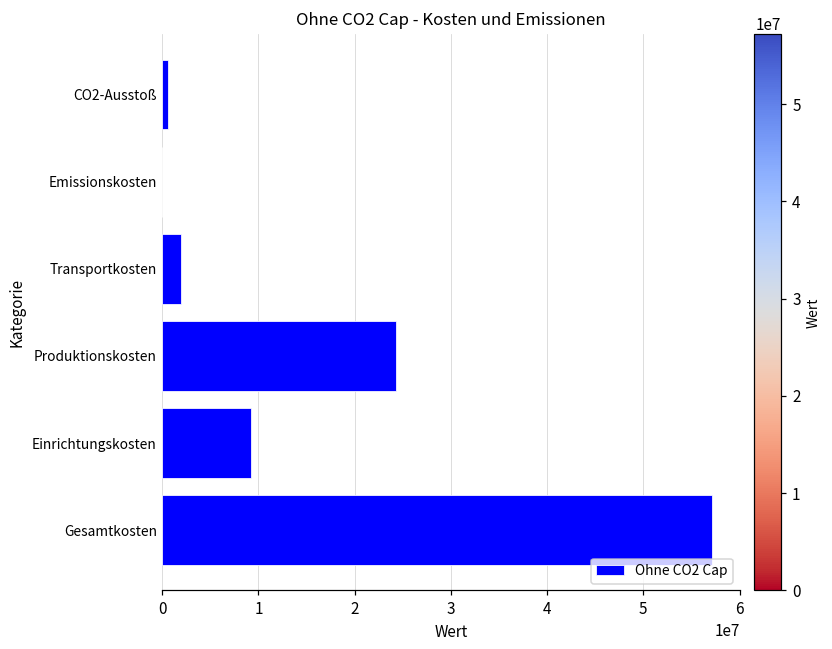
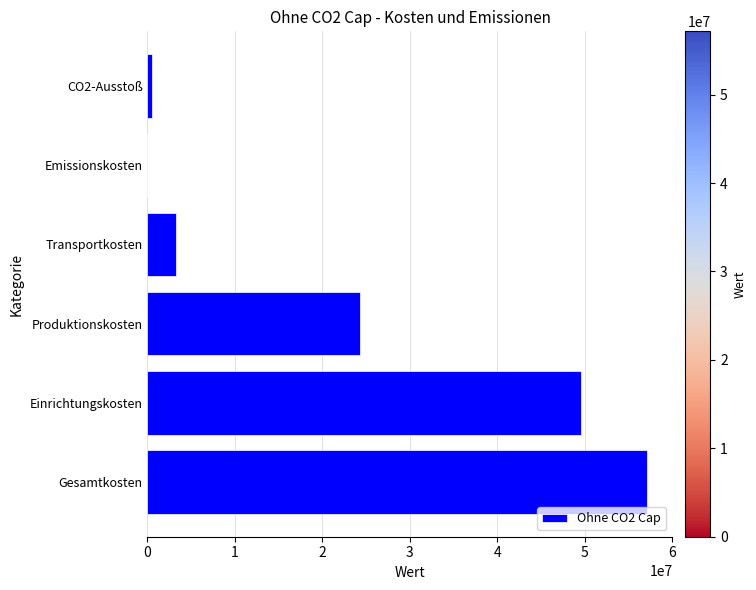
Transportkosten: 2000000 -> 3000000
Einrichtungskosten: 9000000 -> 50000000
